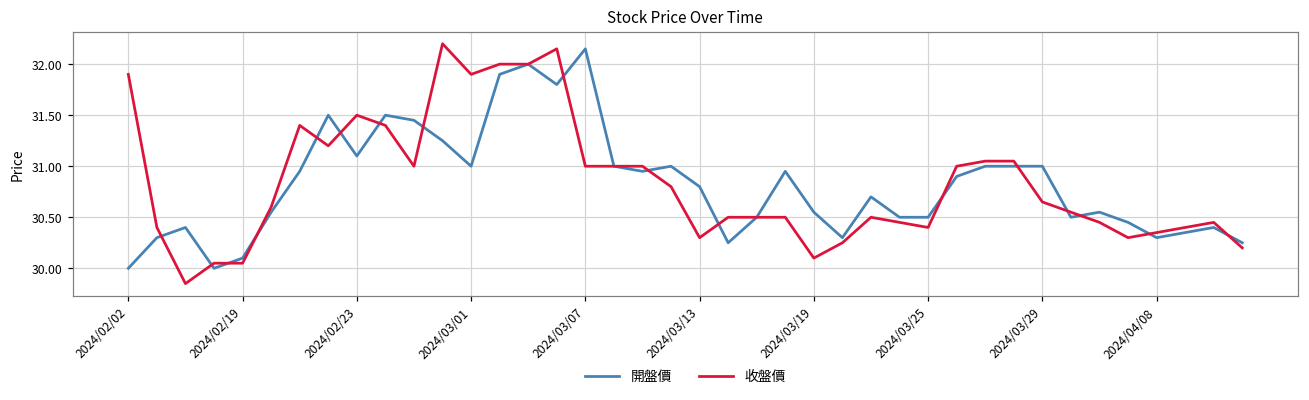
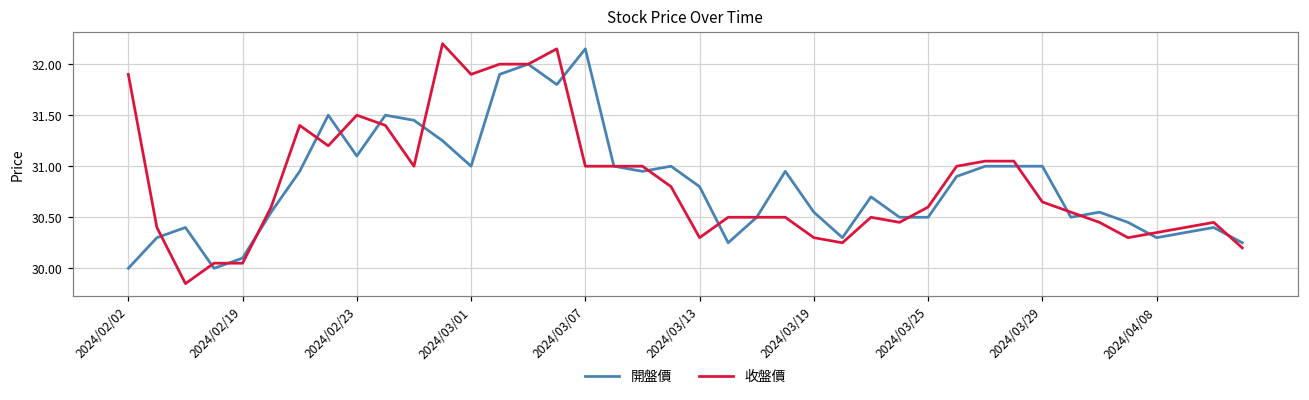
收盤價, 2024/03/19: 30.1 -> 30.3
收盤價, 2024/03/25: 30.4 -> 30.6
